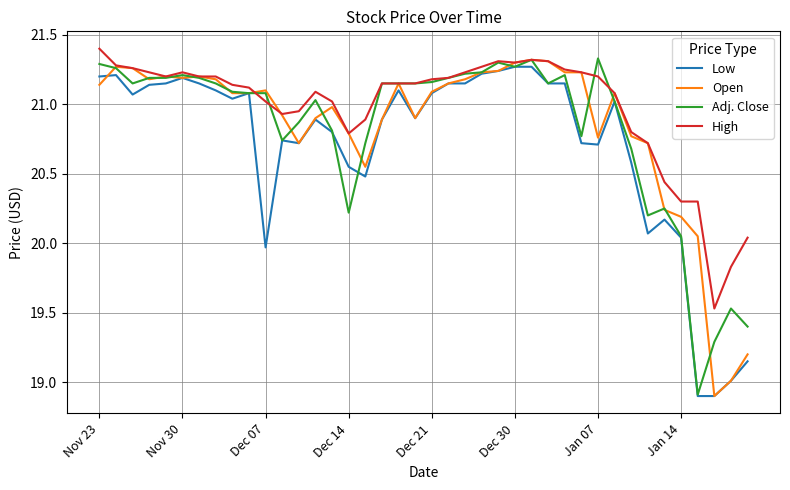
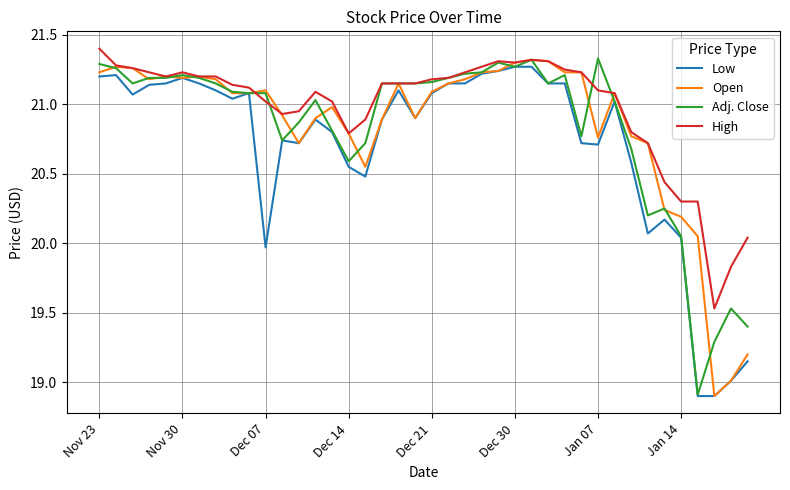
Open, Nov 23: 21.14 -> 21.23
Adj. Close, Dec 14: 20.22 -> 20.59
High, Jan 07: 21.2 -> 21.1
